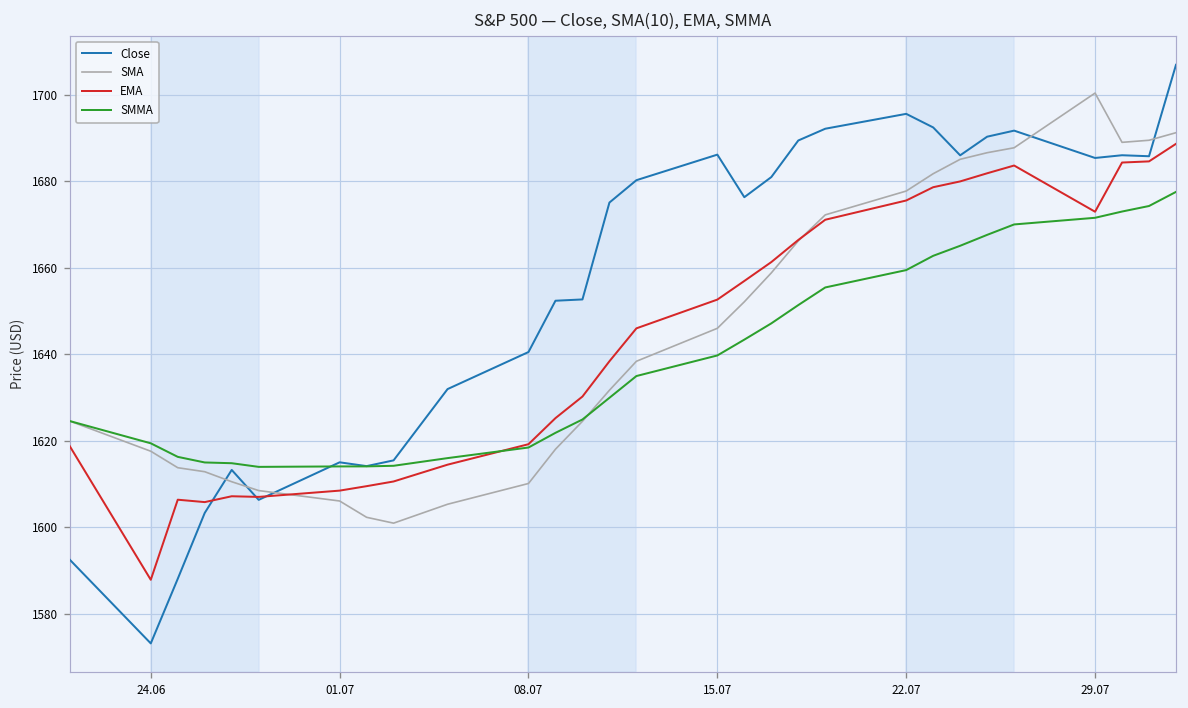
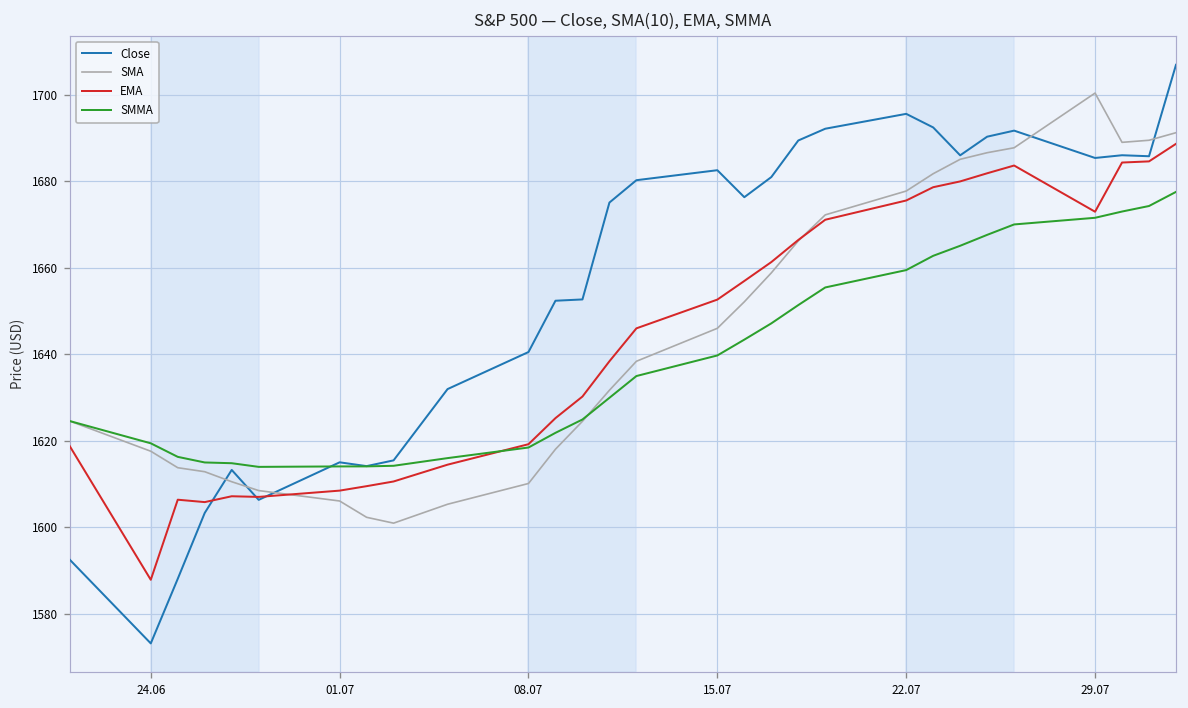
Close, 15.07: 1686 -> 1683
